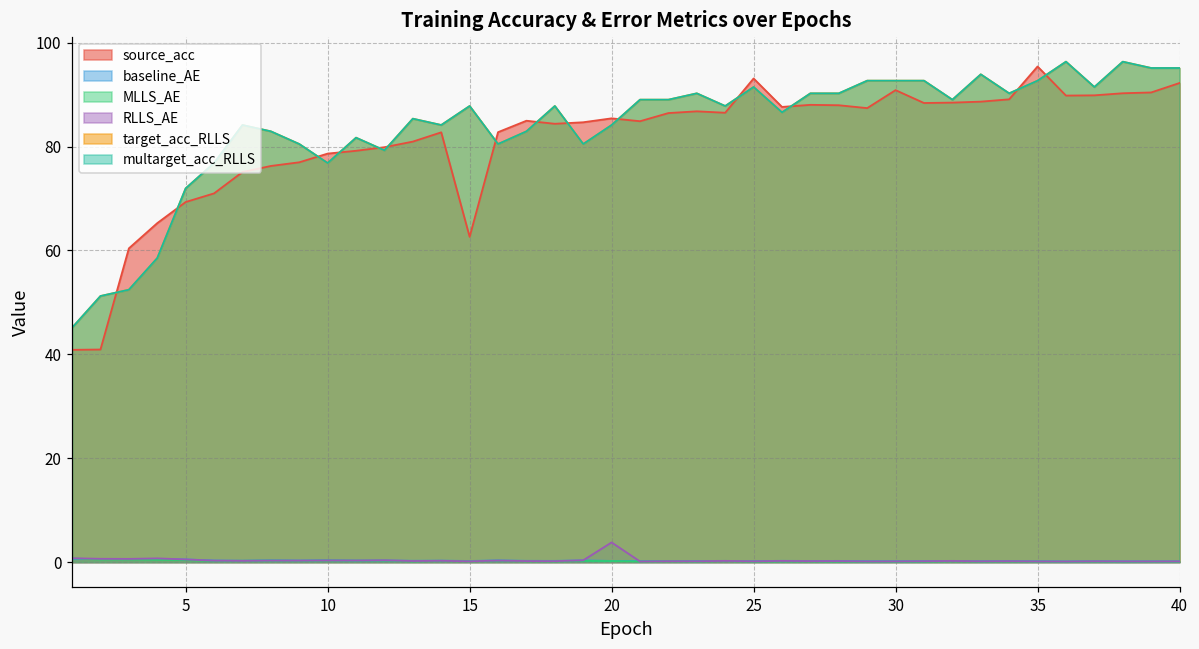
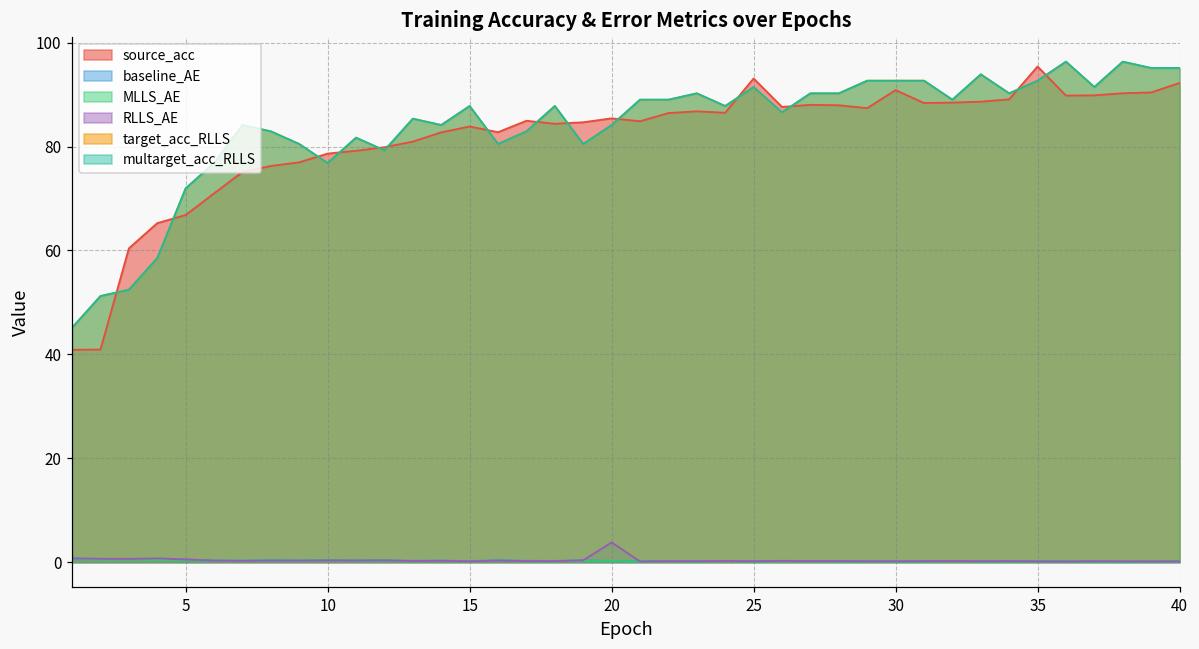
source_acc, 5: 69 -> 67
source_acc, 15: 63 -> 84
